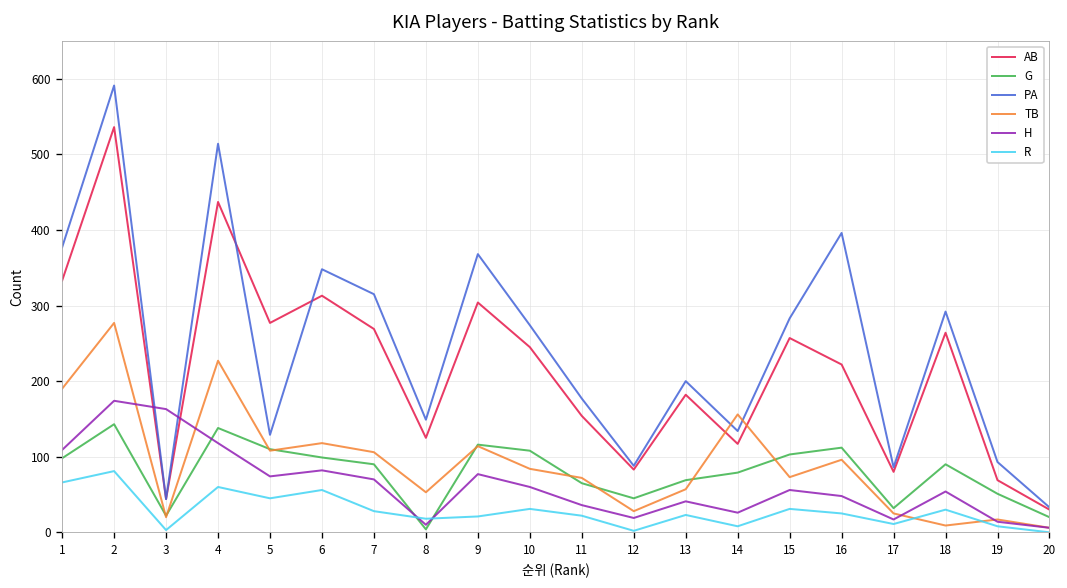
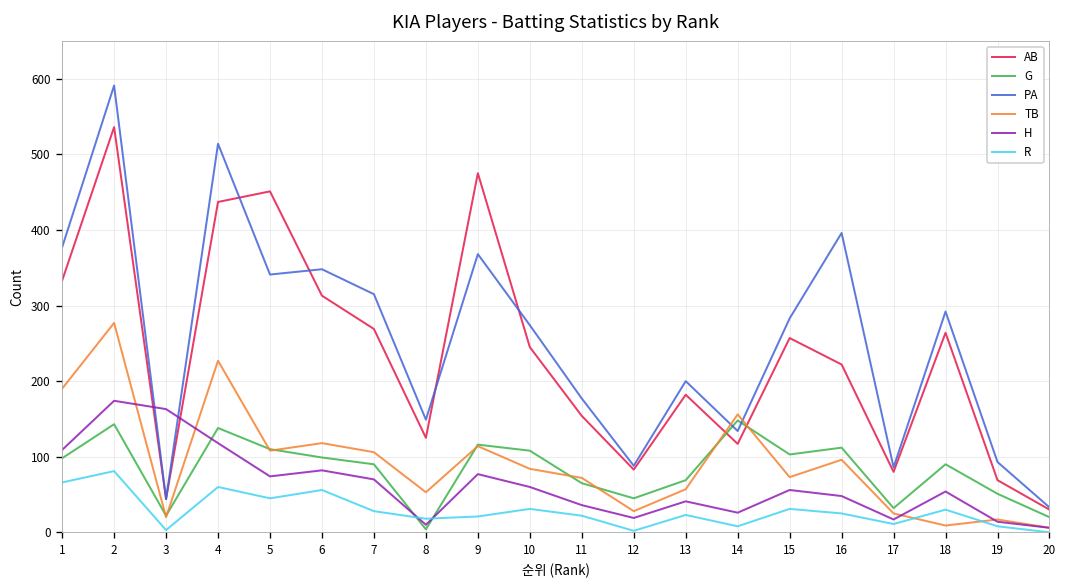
AB, 5: 280 -> 450
PA, 5: 130 -> 340
AB, 9: 300 -> 480
G, 14: 80 -> 150
